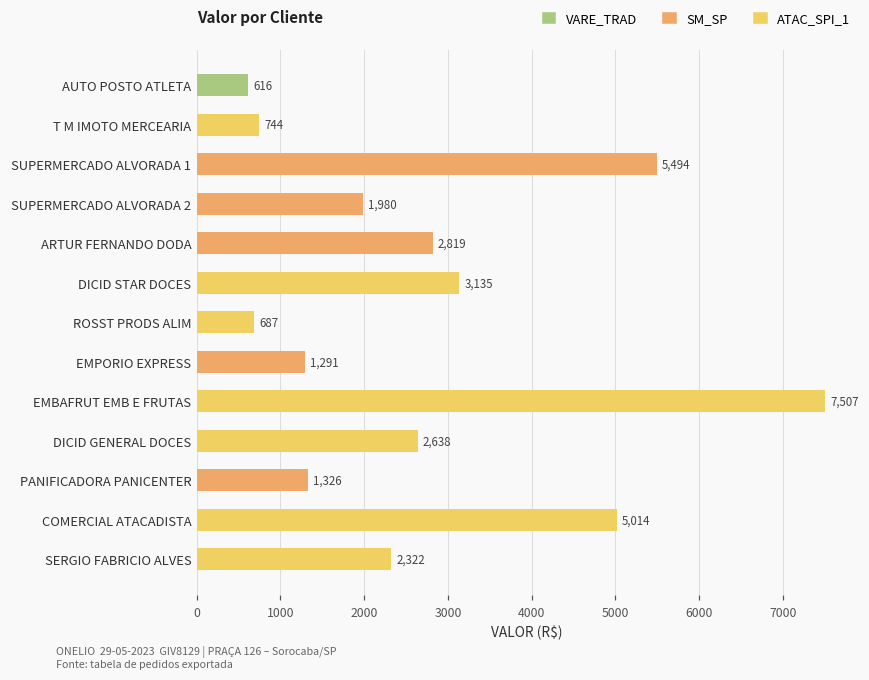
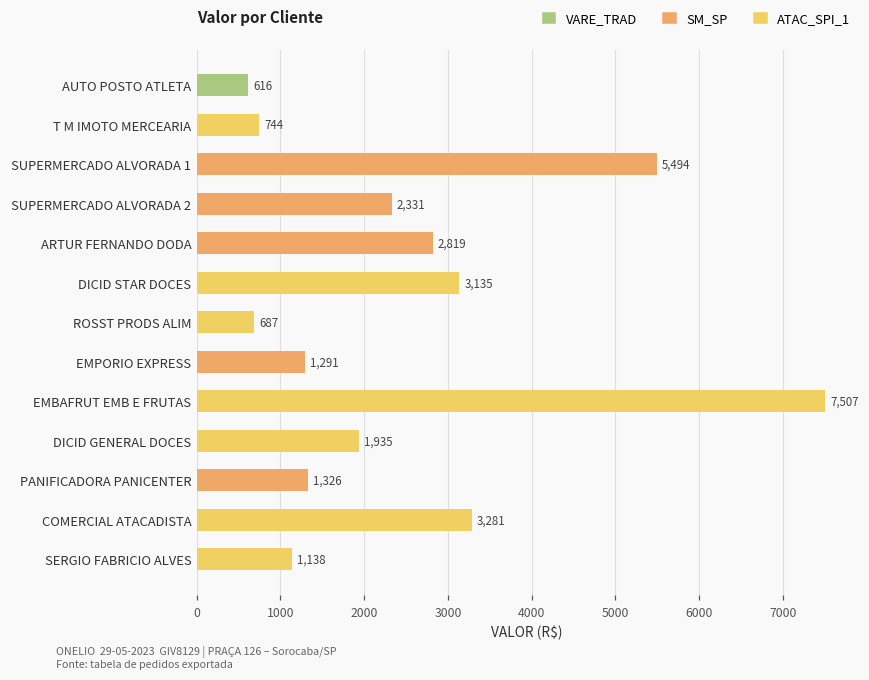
SUPERMERCADO ALVORADA 2: 1,980 -> 2,331
DICID GENERAL DOCES: 2,638 -> 1,935
COMERCIAL ATACADISTA: 5,014 -> 3,281
SERGIO FABRICIO ALVES: 2,322 -> 1,138
